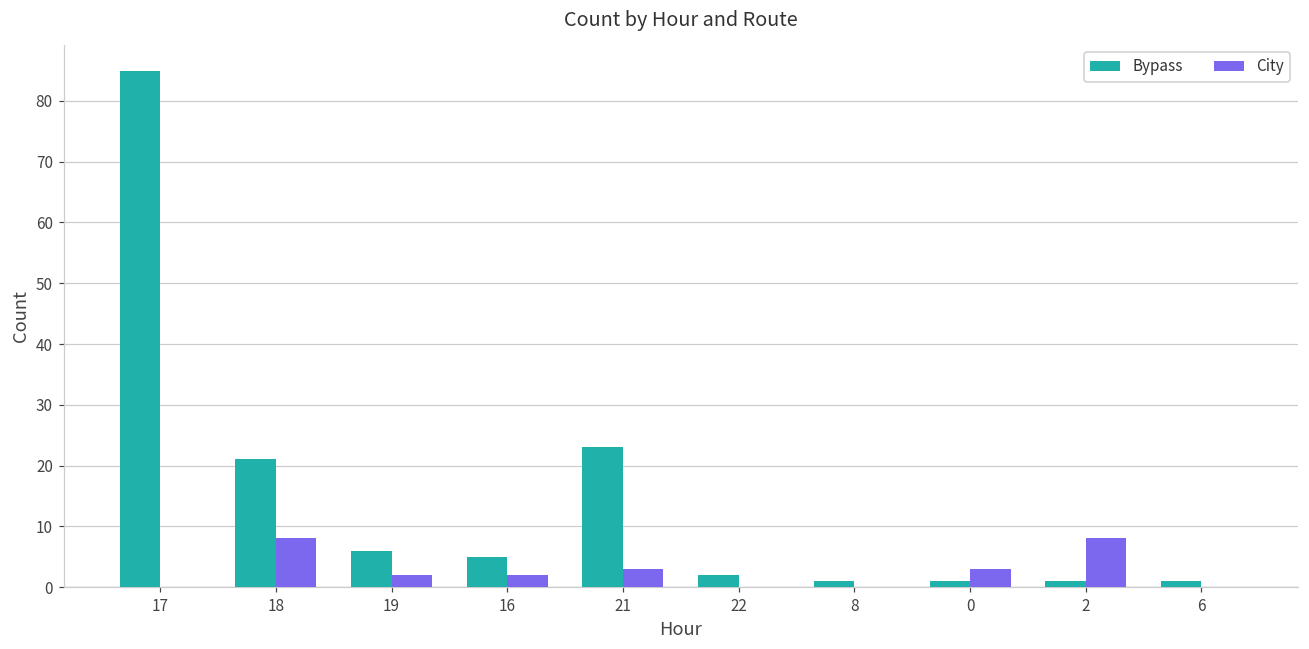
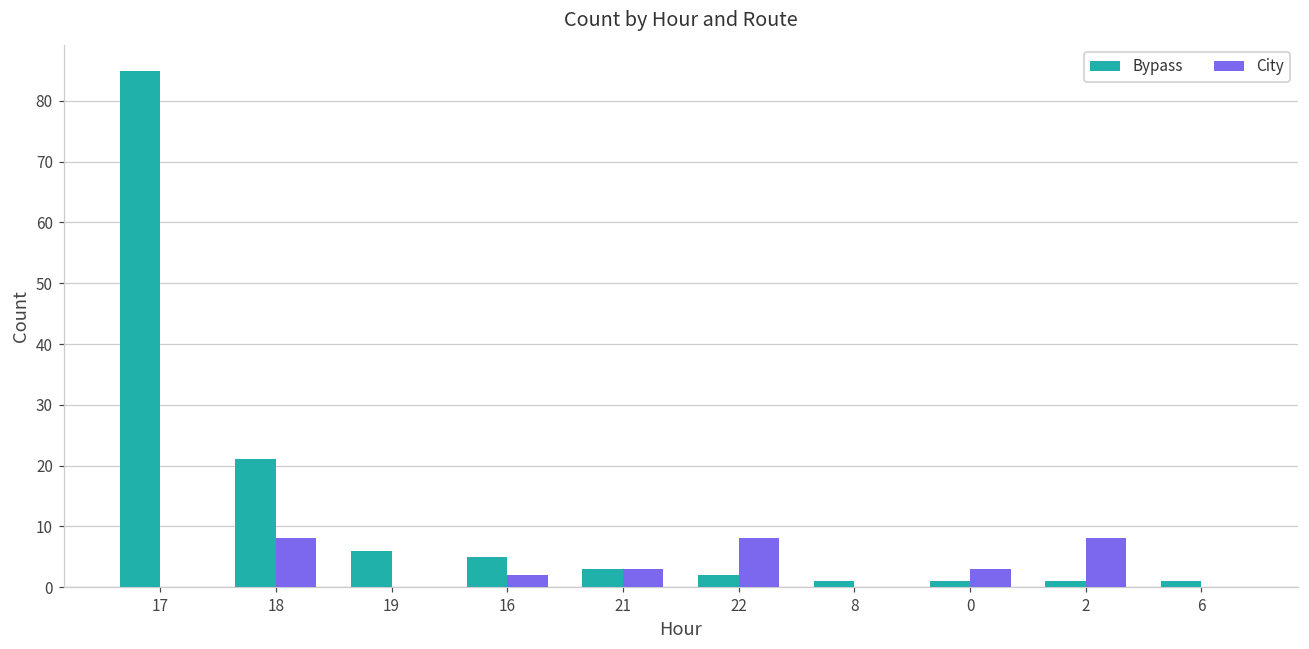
City, 19: 2 -> 0
Bypass, 21: 23 -> 3
City, 22: 0 -> 8
